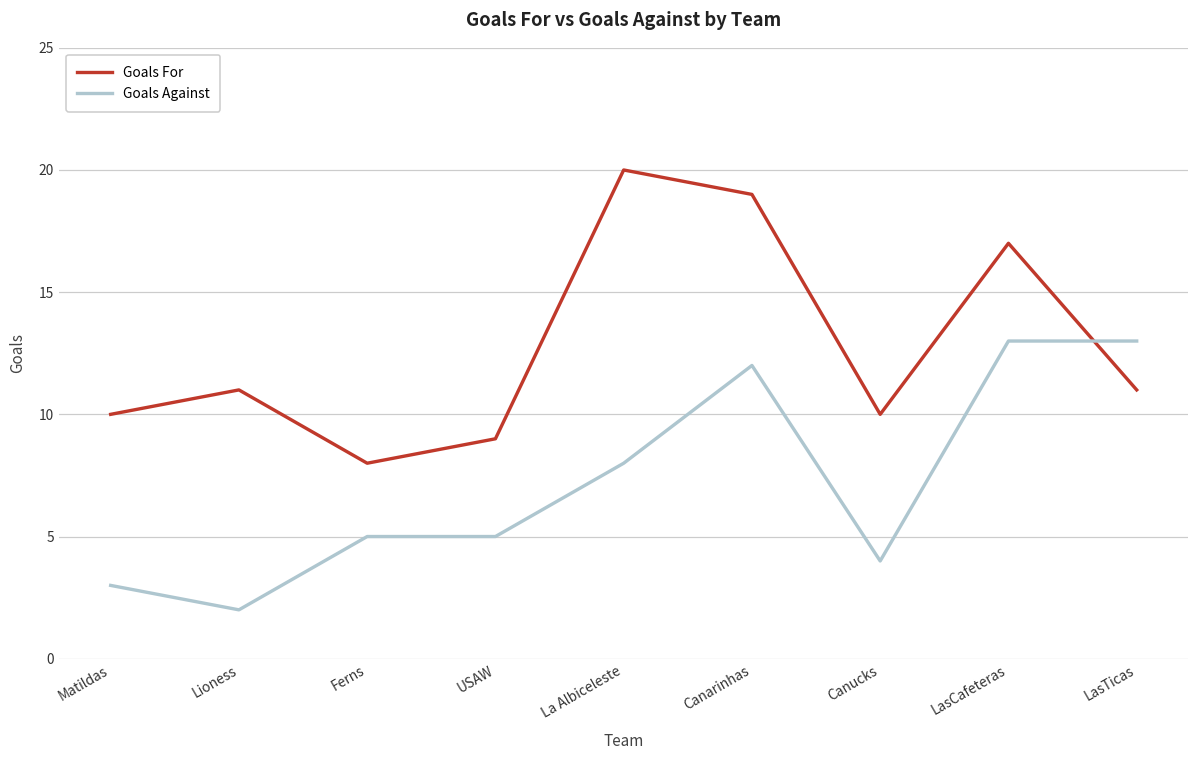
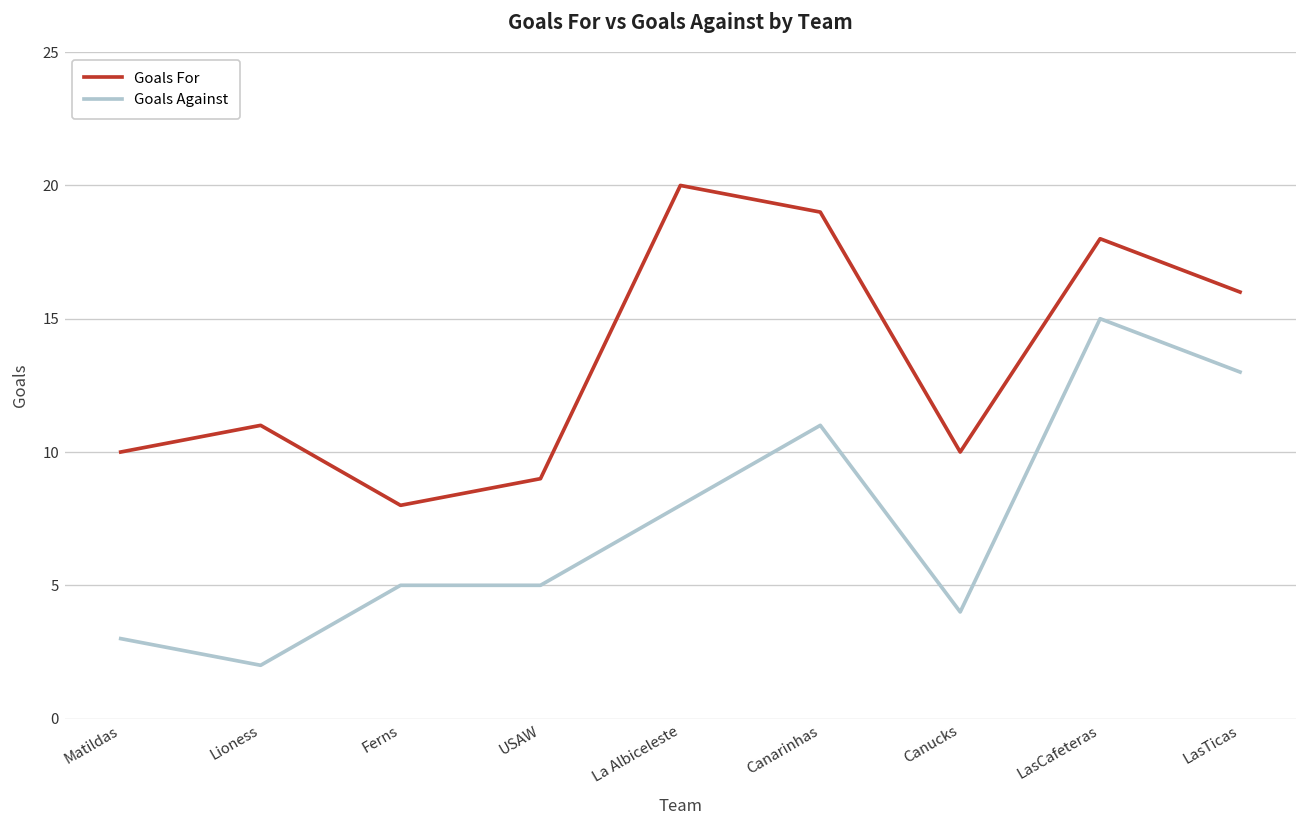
Goals Against, Canarinhas: 12 -> 11
Goals For, LasCafeteras: 17 -> 18
Goals Against, LasCafeteras: 13 -> 15
Goals For, LasTicas: 11 -> 16
